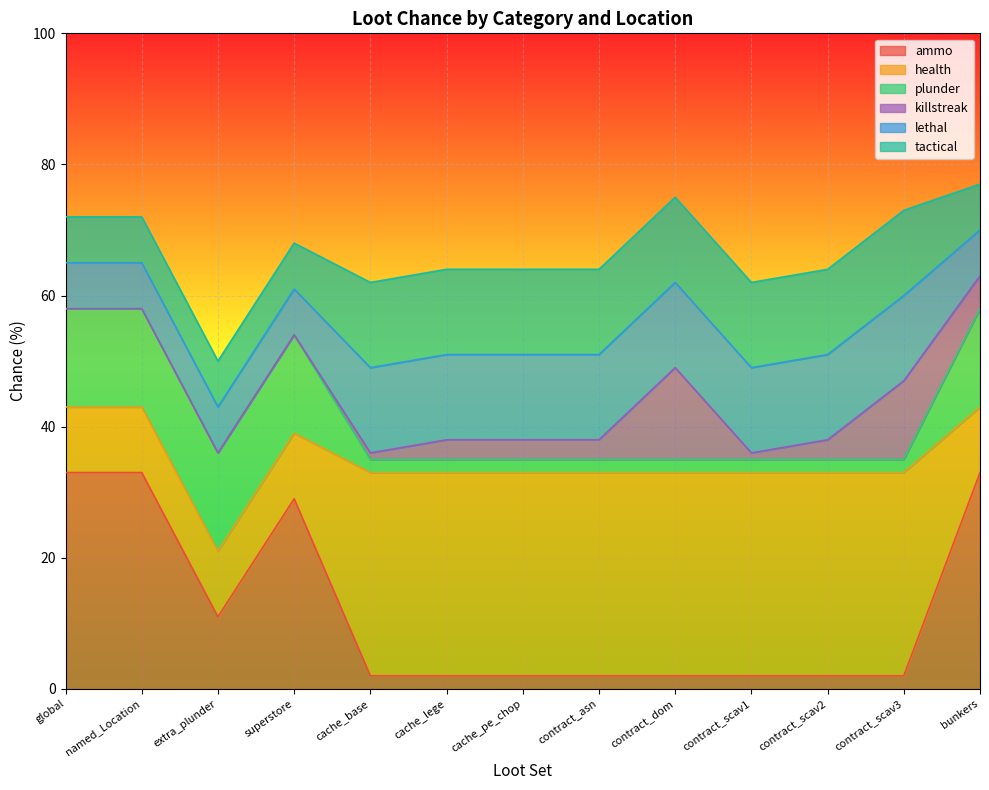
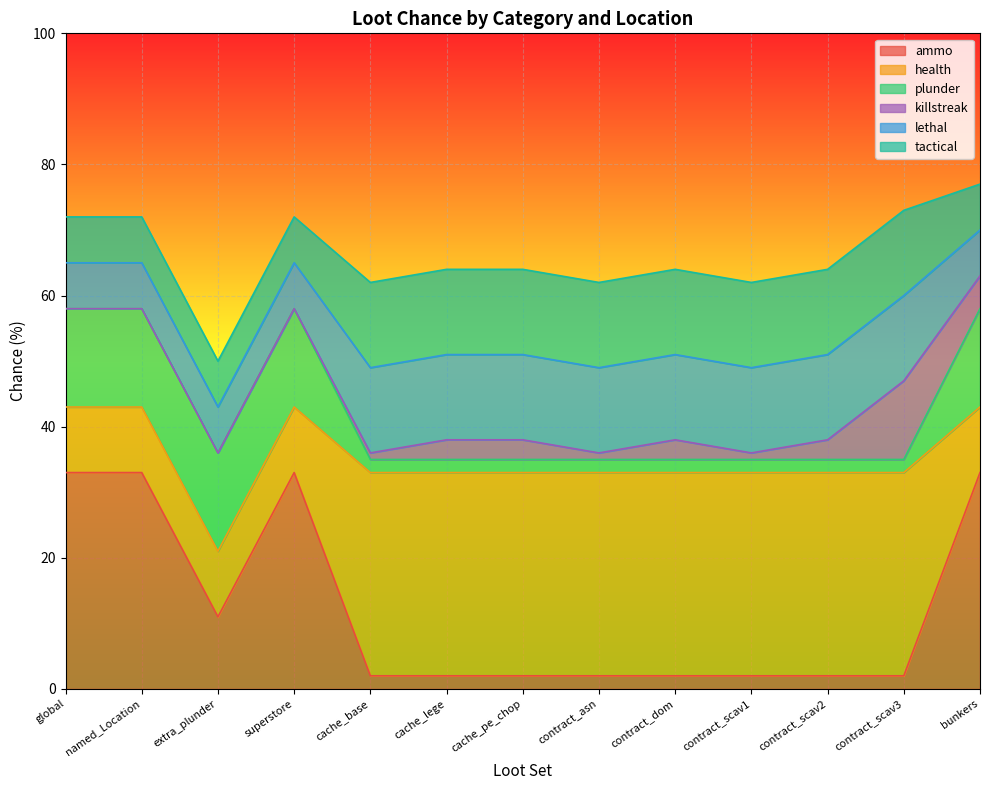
ammo, superstore: 29 -> 33
killstreak, contract_asn: 3 -> 1
killstreak, contract_dom: 14 -> 3
